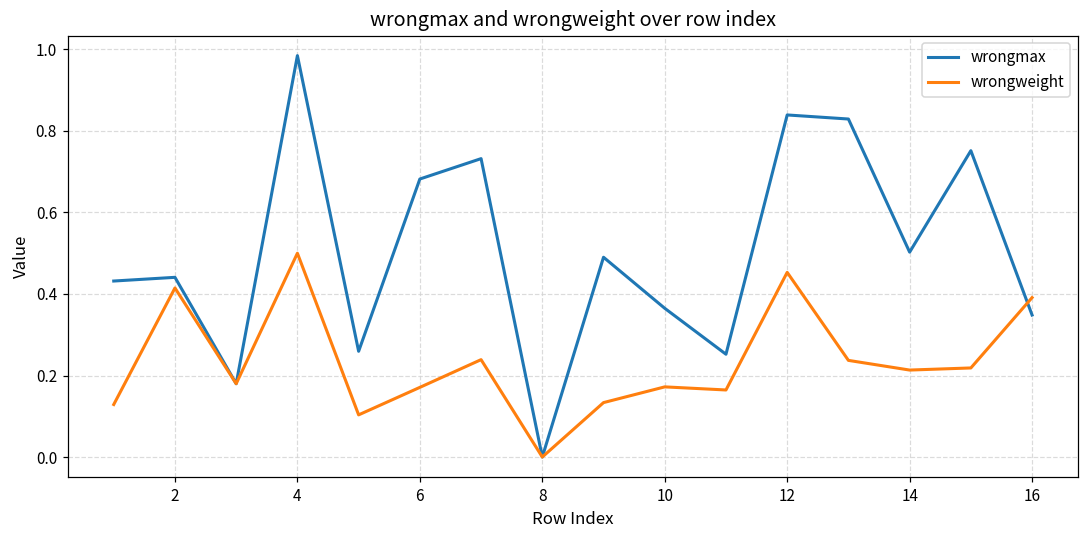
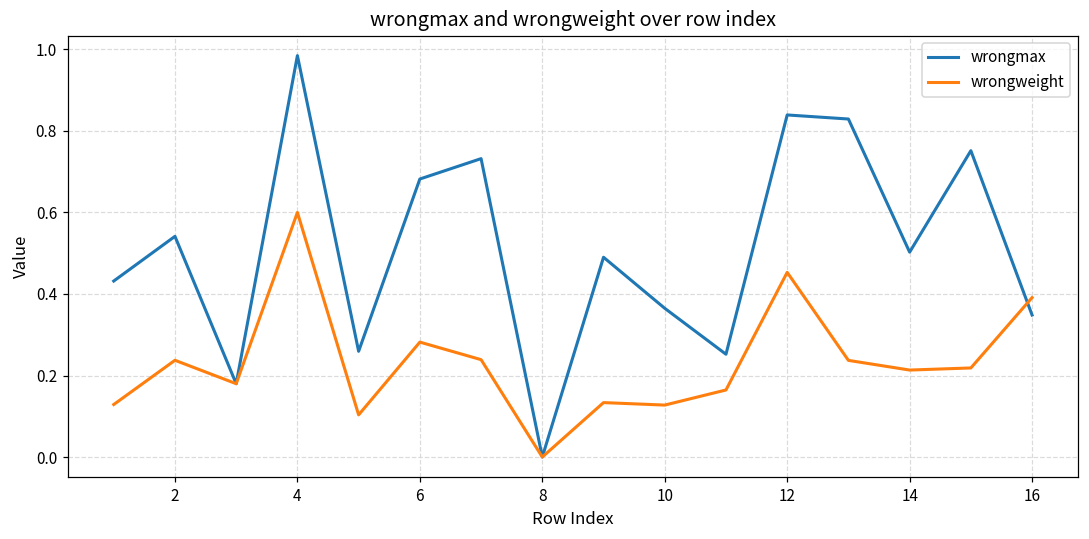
wrongmax, 2: 0.44 -> 0.54
wrongweight, 2: 0.41 -> 0.24
wrongweight, 4: 0.5 -> 0.6
wrongweight, 6: 0.17 -> 0.28
wrongweight, 10: 0.17 -> 0.13
